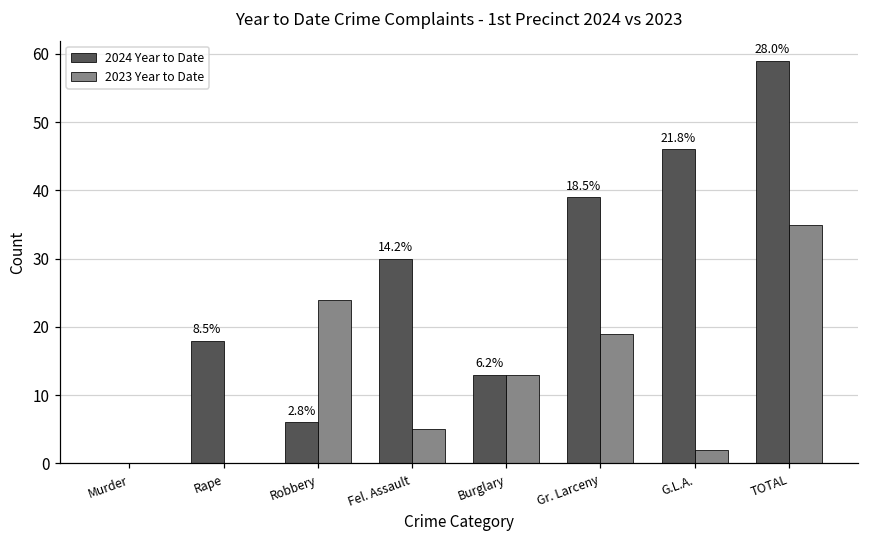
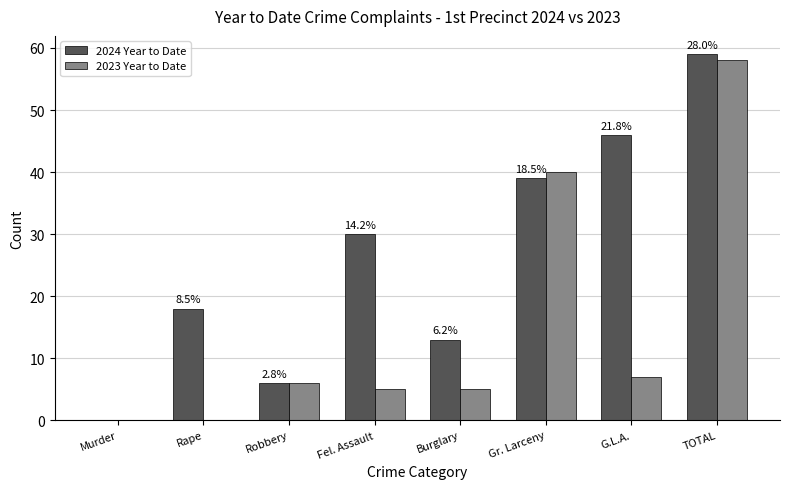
2023 Year to Date, Robbery: 24 -> 6
2023 Year to Date, Burglary: 13 -> 5
2023 Year to Date, Gr. Larceny: 19 -> 40
2023 Year to Date, G.L.A.: 2 -> 7
2023 Year to Date, TOTAL: 35 -> 58
